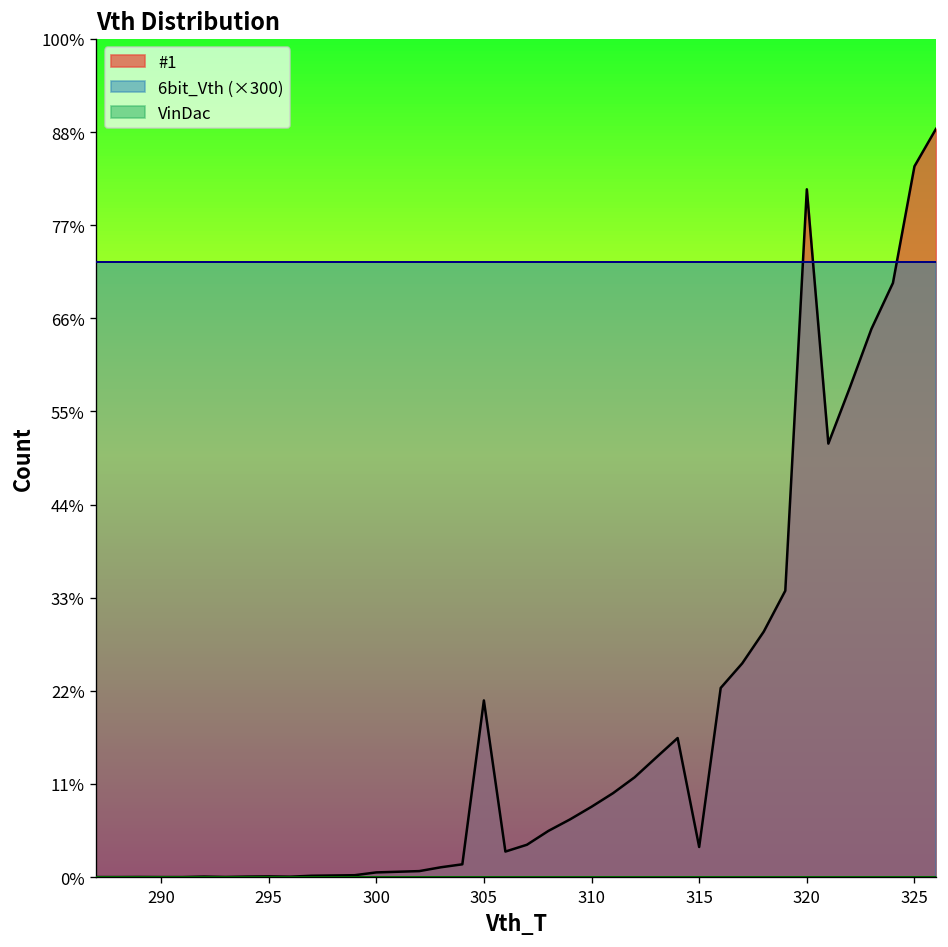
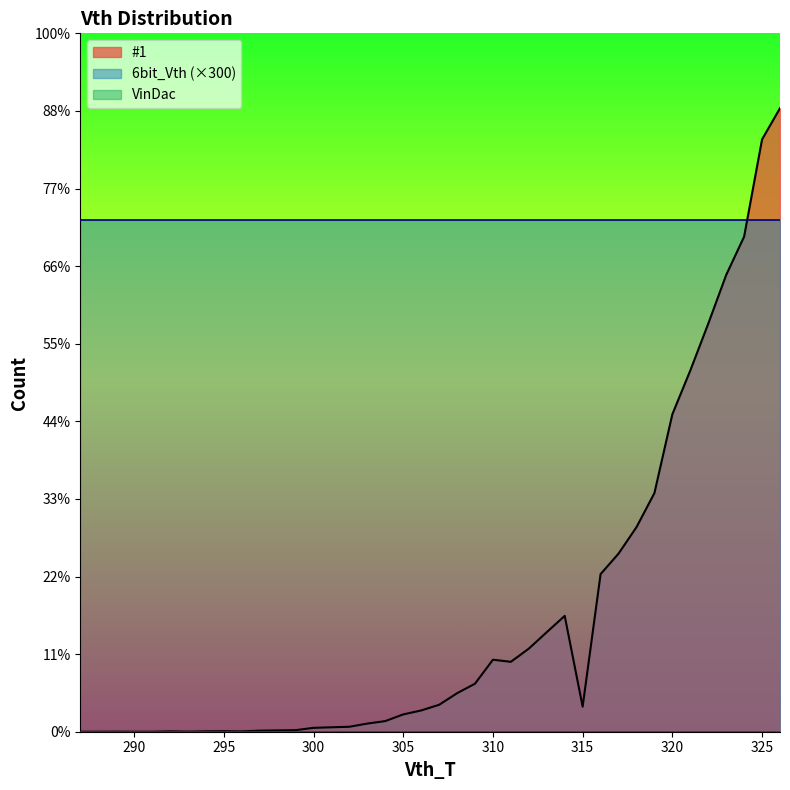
#1, 305: 21% -> 2%
#1, 310: 8% -> 10%
#1, 320: 82% -> 45%
